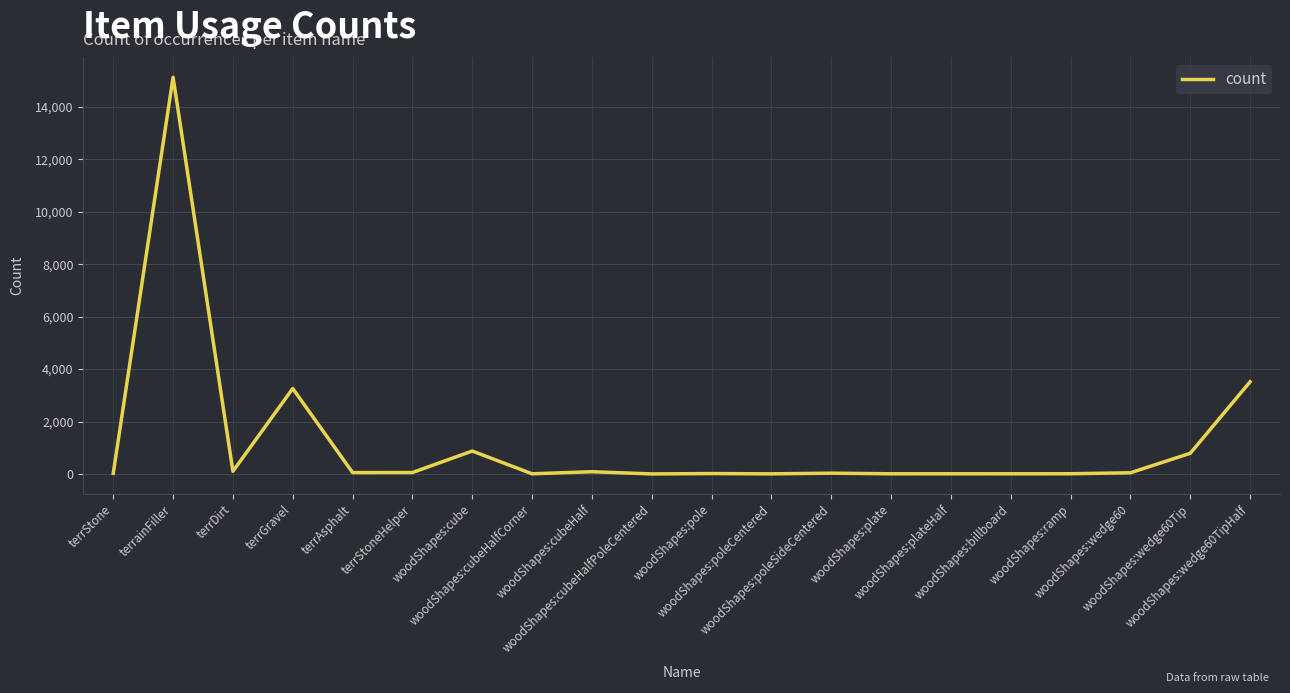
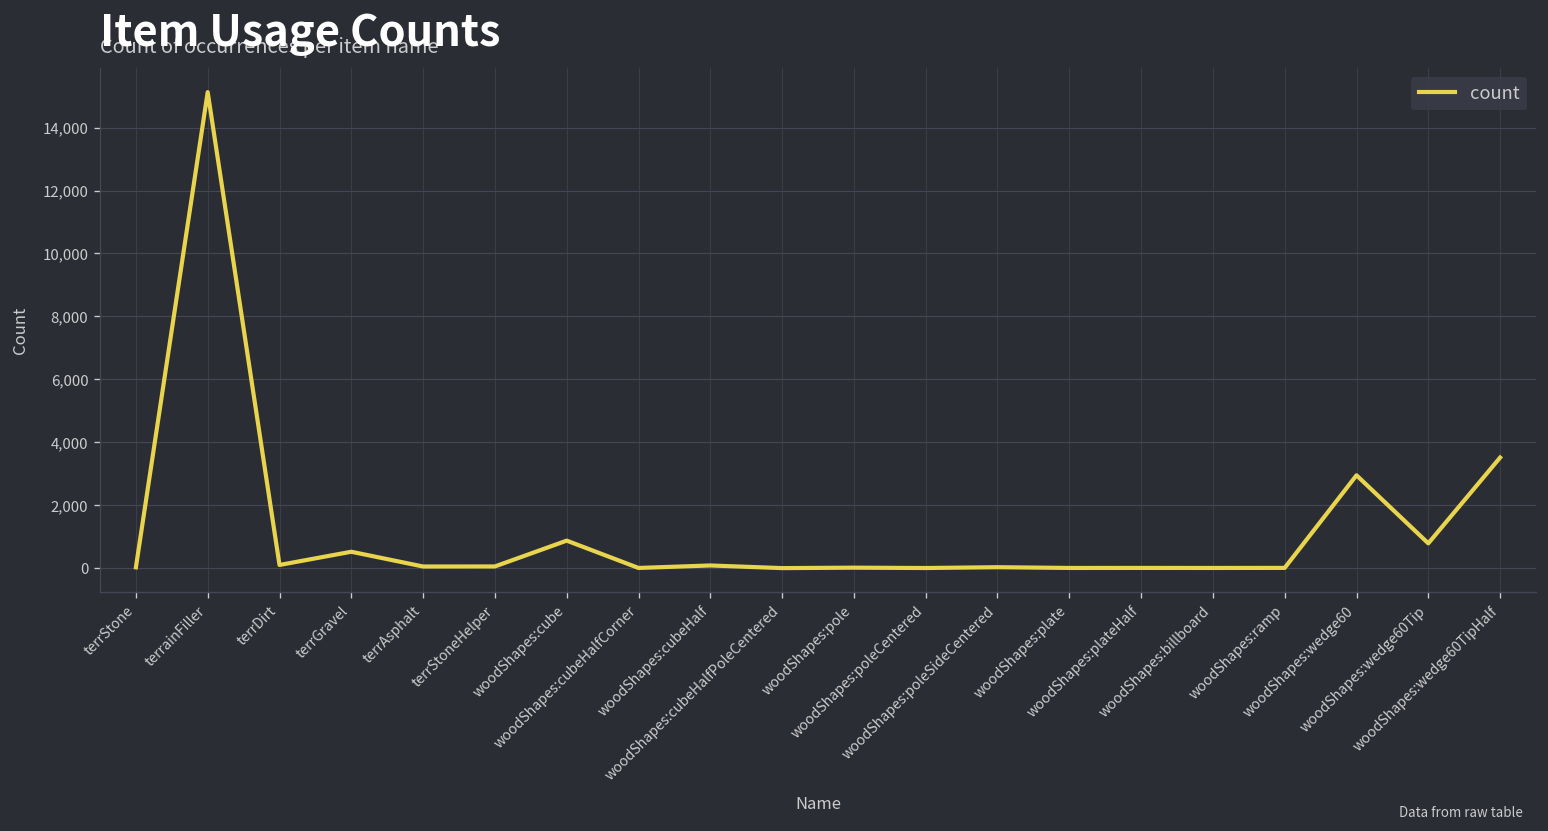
terrGravel: 3,300 -> 500
woodShapes:wedge60: 0 -> 3,000
